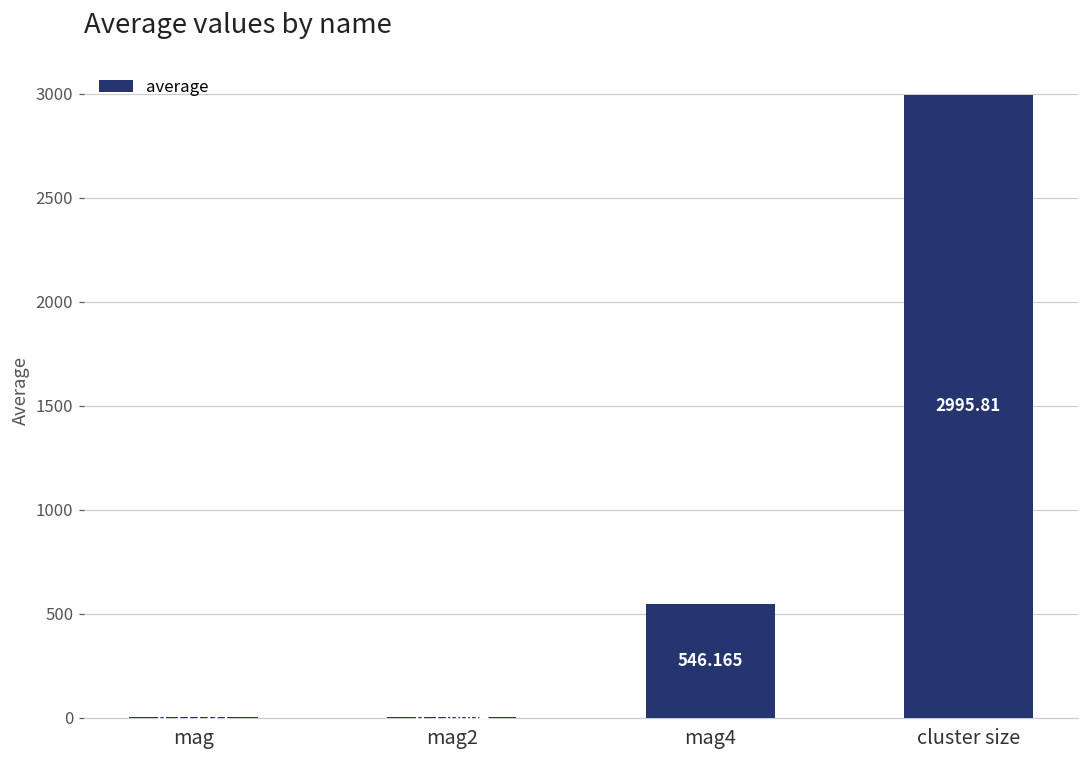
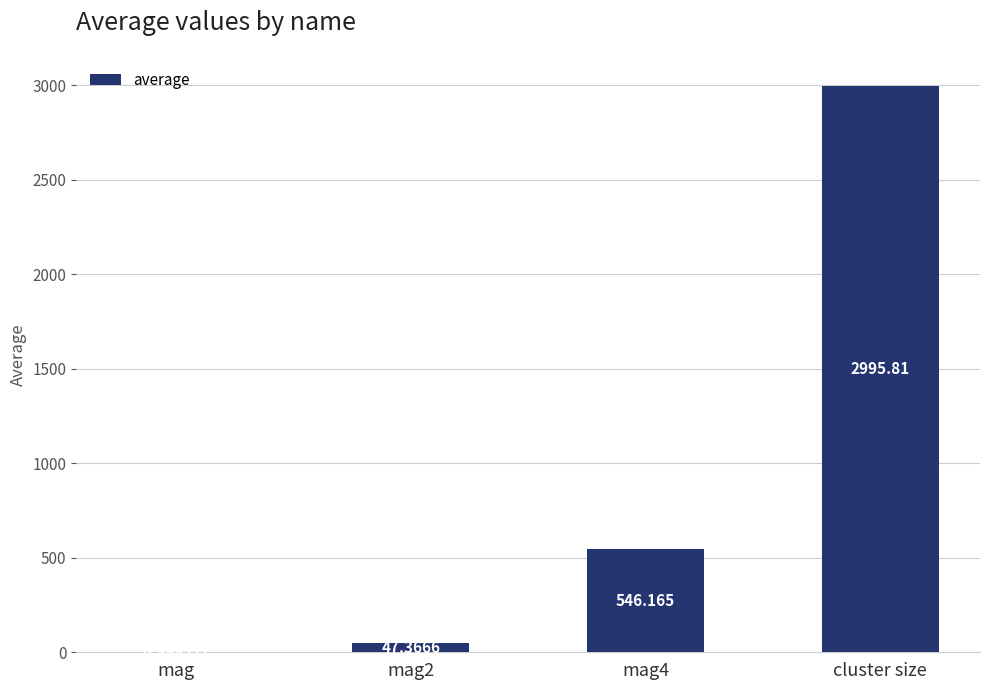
mag2: 0 -> 50
